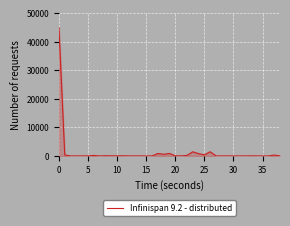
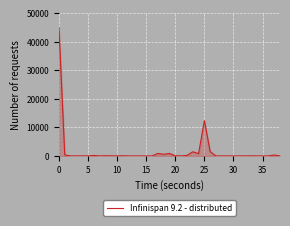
25: 0 -> 12000
